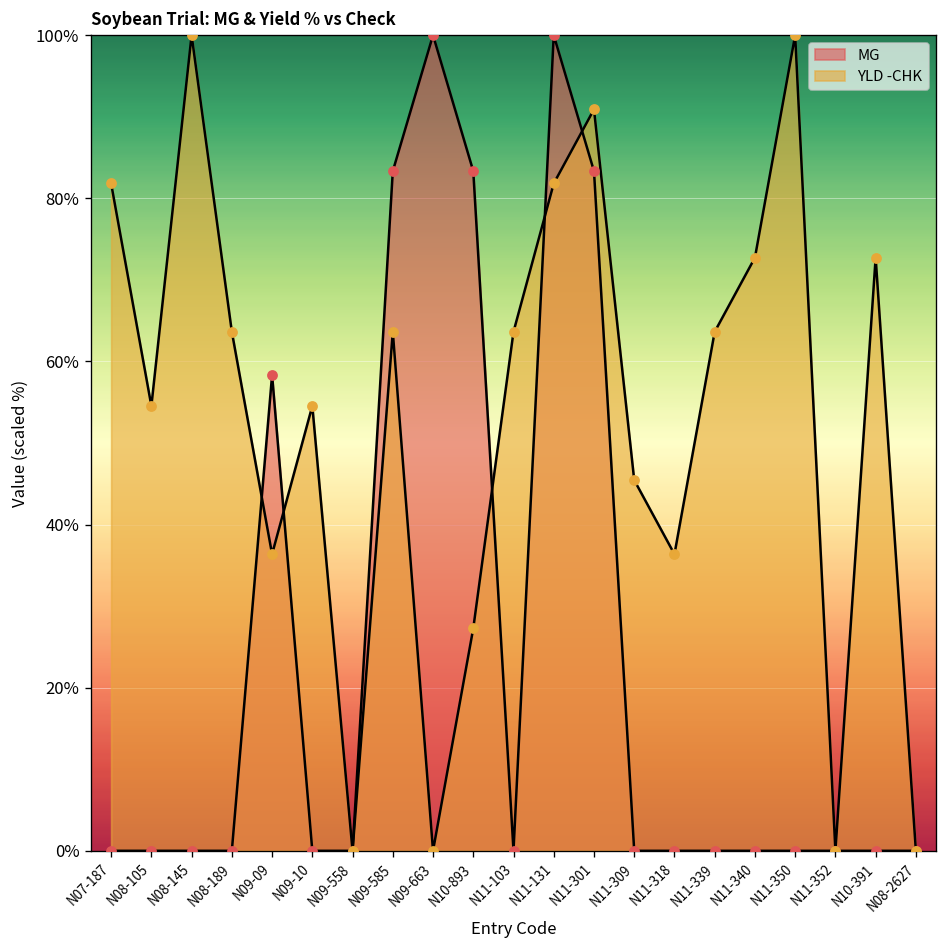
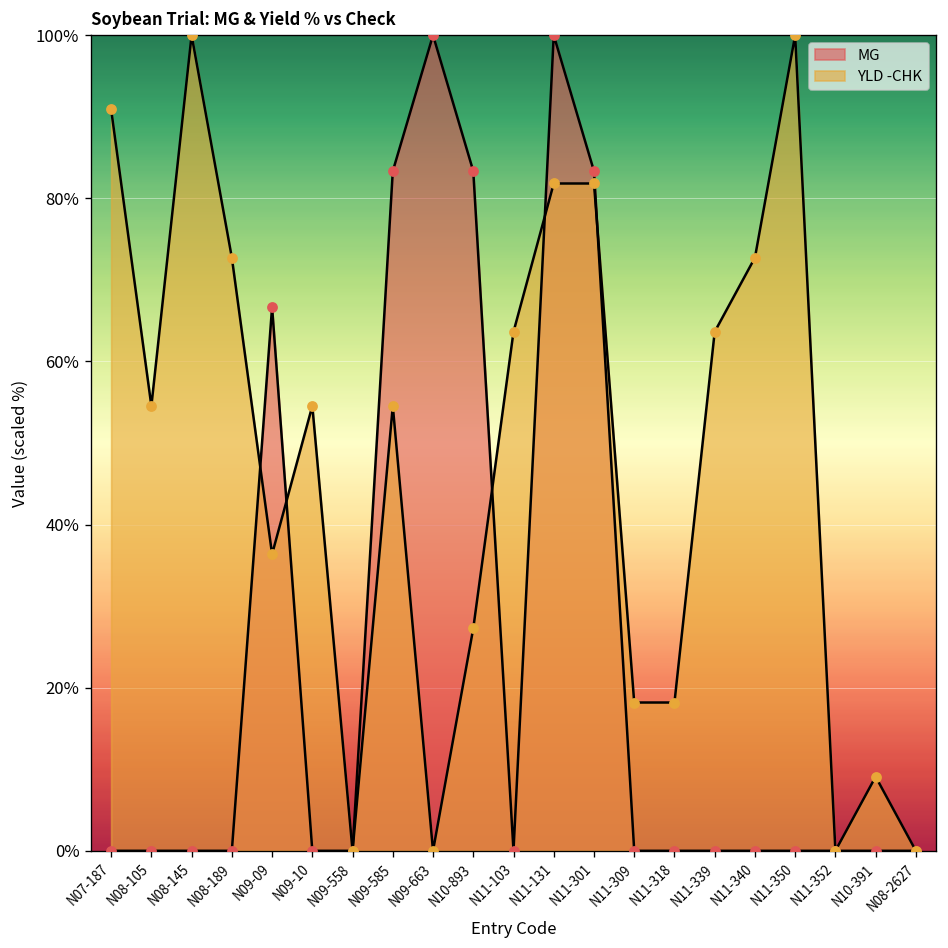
YLD -CHK, N07-187: 82% -> 91%
YLD -CHK, N08-189: 64% -> 73%
MG, N09-09: 58% -> 67%
YLD -CHK, N09-585: 64% -> 55%
YLD -CHK, N11-301: 91% -> 82%
YLD -CHK, N11-309: 45% -> 18%
YLD -CHK, N11-318: 36% -> 18%
YLD -CHK, N10-391: 73% -> 9%
